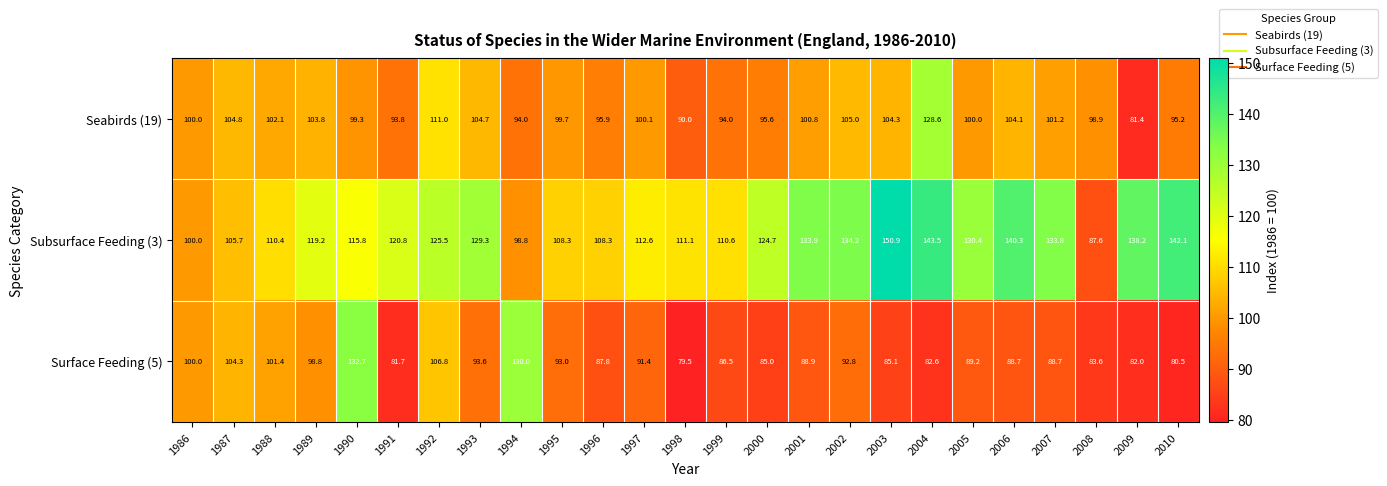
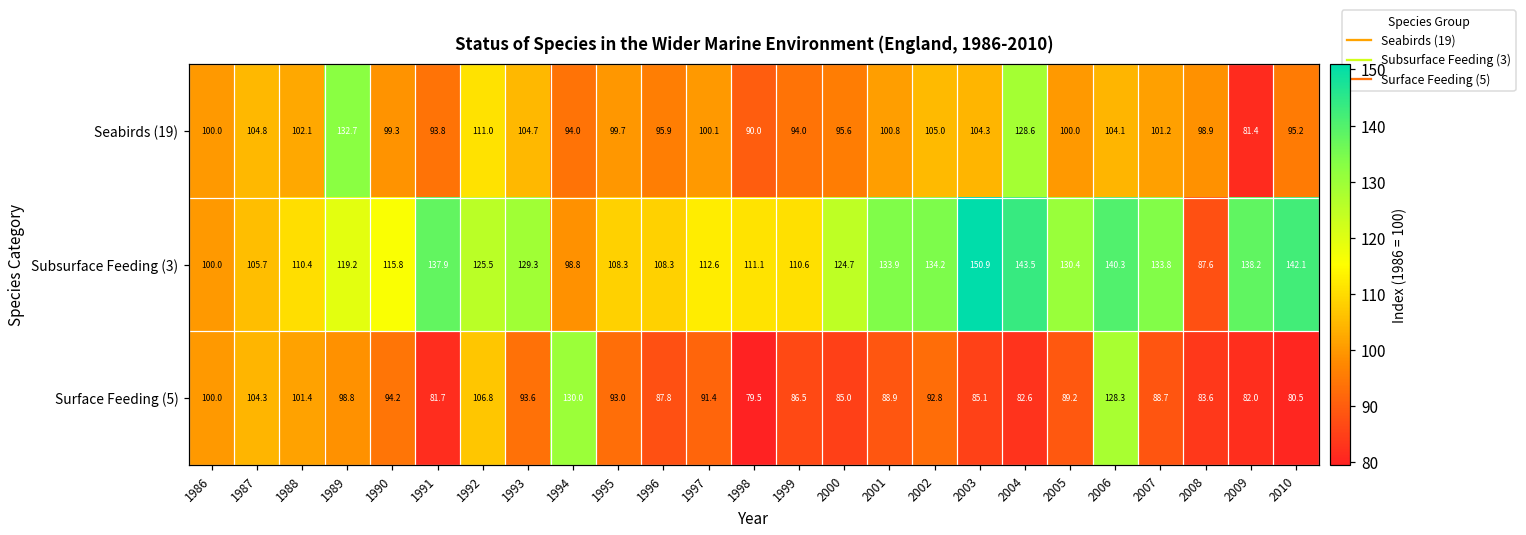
Seabirds (19), 1989: 103.8 -> 132.7
Subsurface Feeding (3), 1991: 120.8 -> 137.9
Surface Feeding (5), 1990: 132.7 -> 94.2
Surface Feeding (5), 2006: 88.7 -> 128.3
